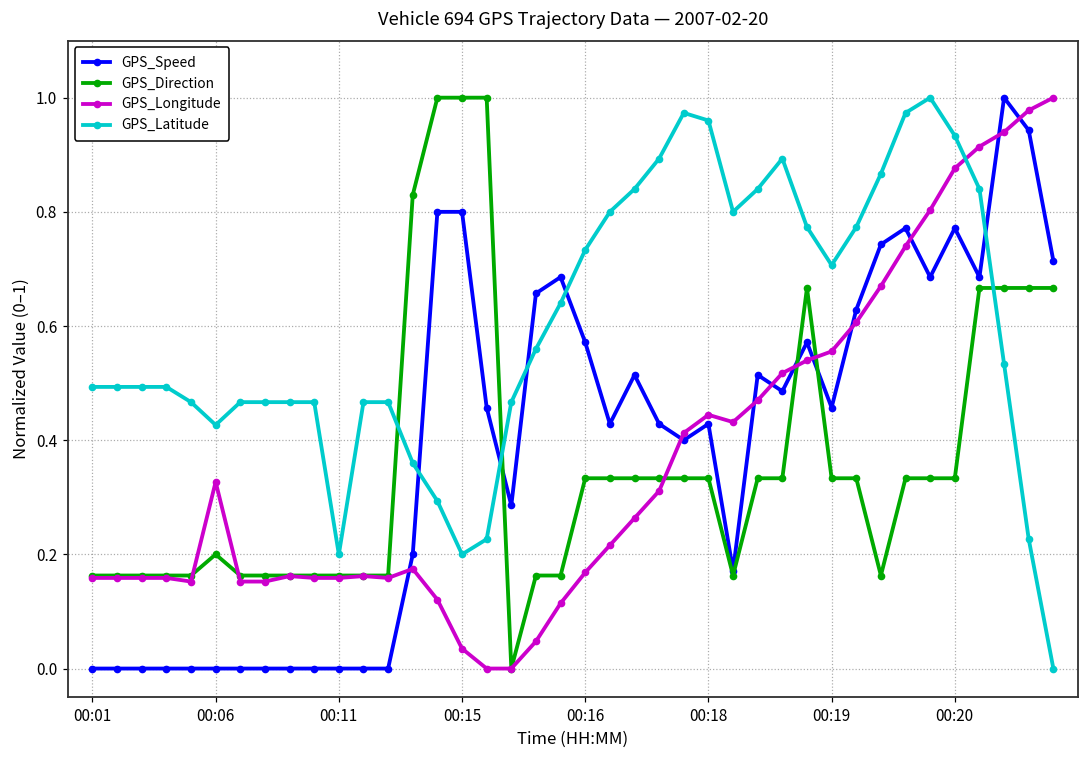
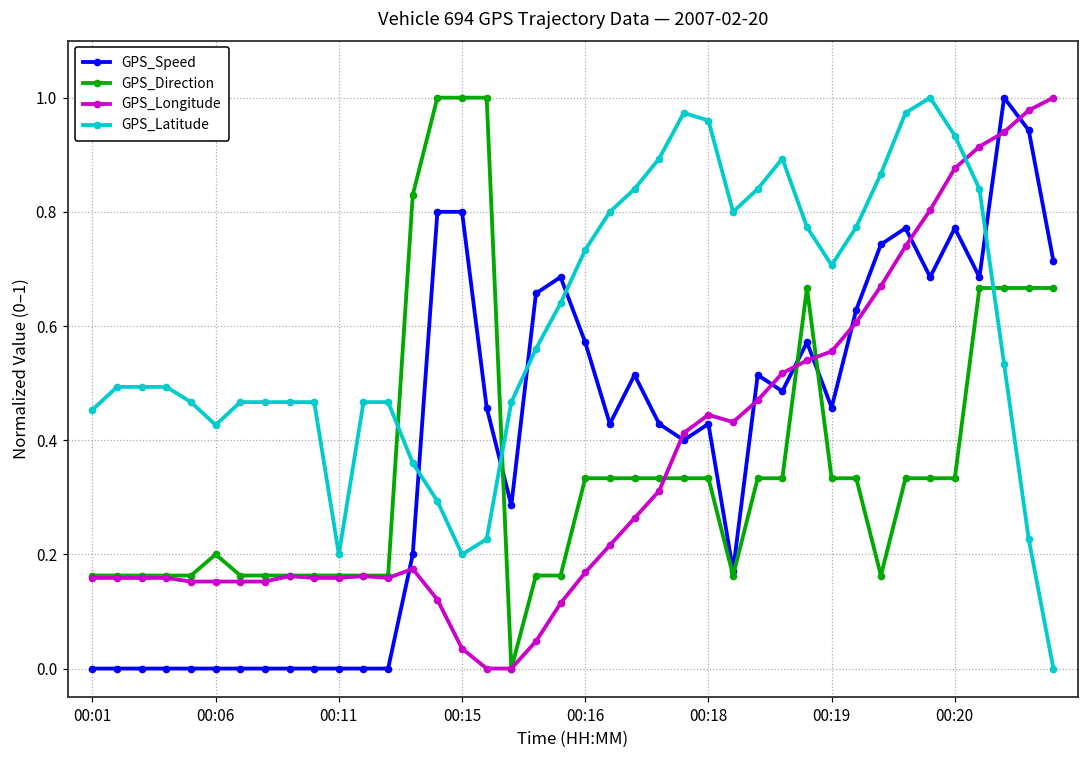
GPS_Latitude, 00:01: 0.49 -> 0.45
GPS_Longitude, 00:06: 0.33 -> 0.15
